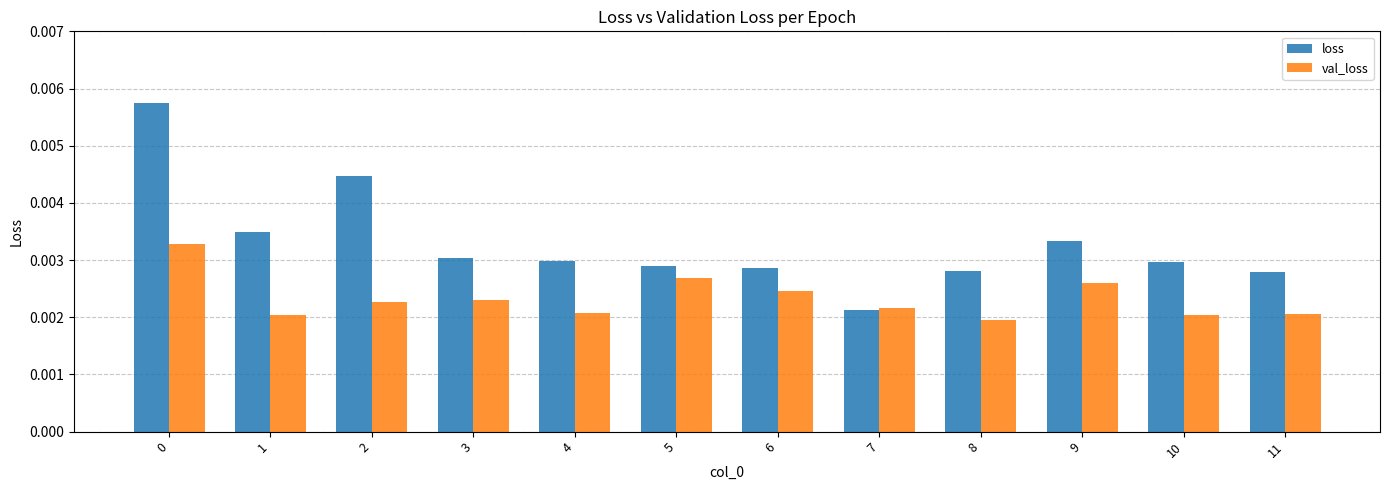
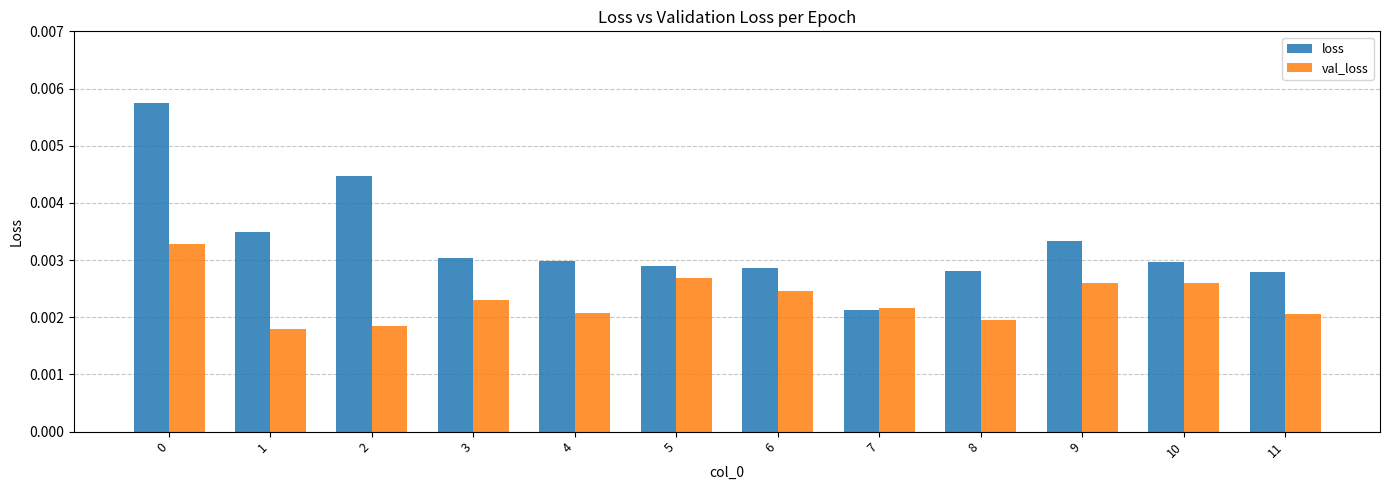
val_loss, 1: 0.0020 -> 0.0018
val_loss, 2: 0.0023 -> 0.0019
val_loss, 10: 0.0020 -> 0.0026
